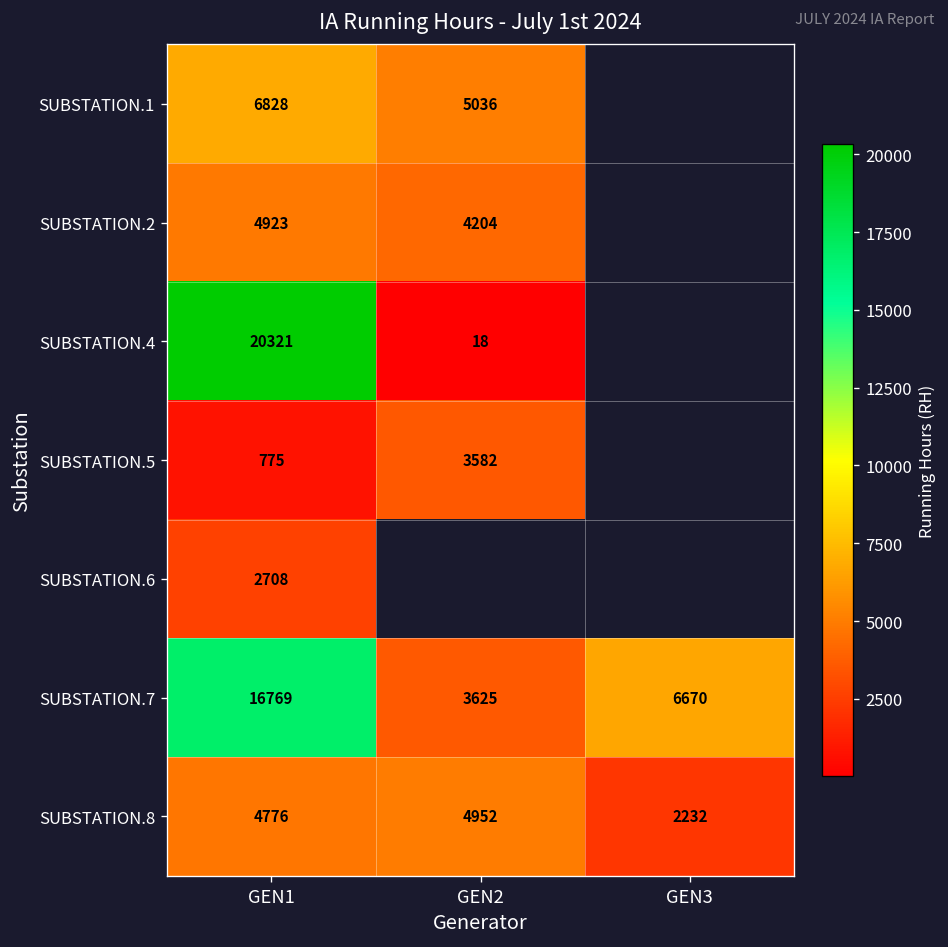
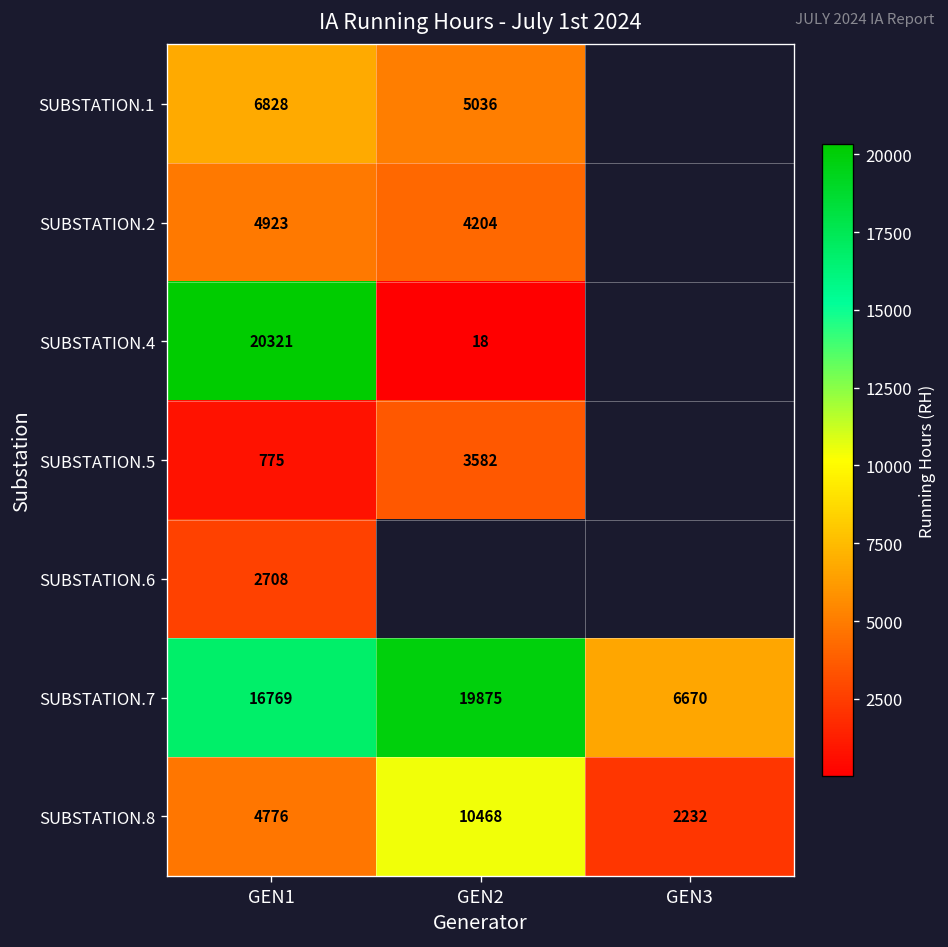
SUBSTATION.7, GEN2: 3625 -> 19875
SUBSTATION.8, GEN2: 4952 -> 10468
